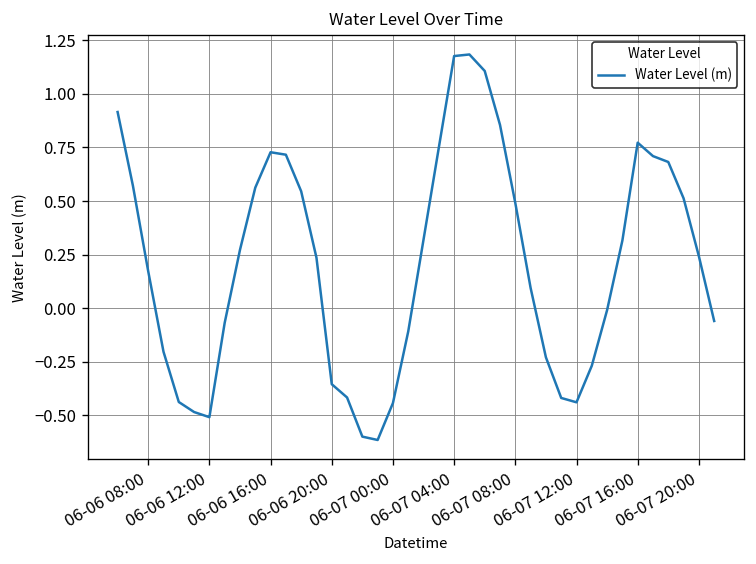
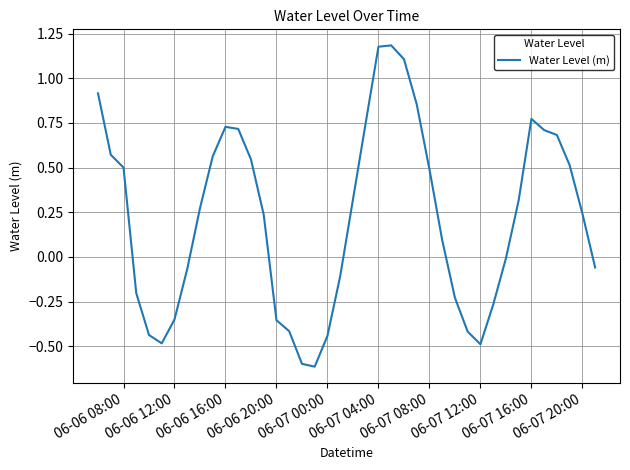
06-06 08:00: 0.17 -> 0.50
06-06 12:00: -0.51 -> -0.35
06-07 12:00: -0.44 -> -0.49
